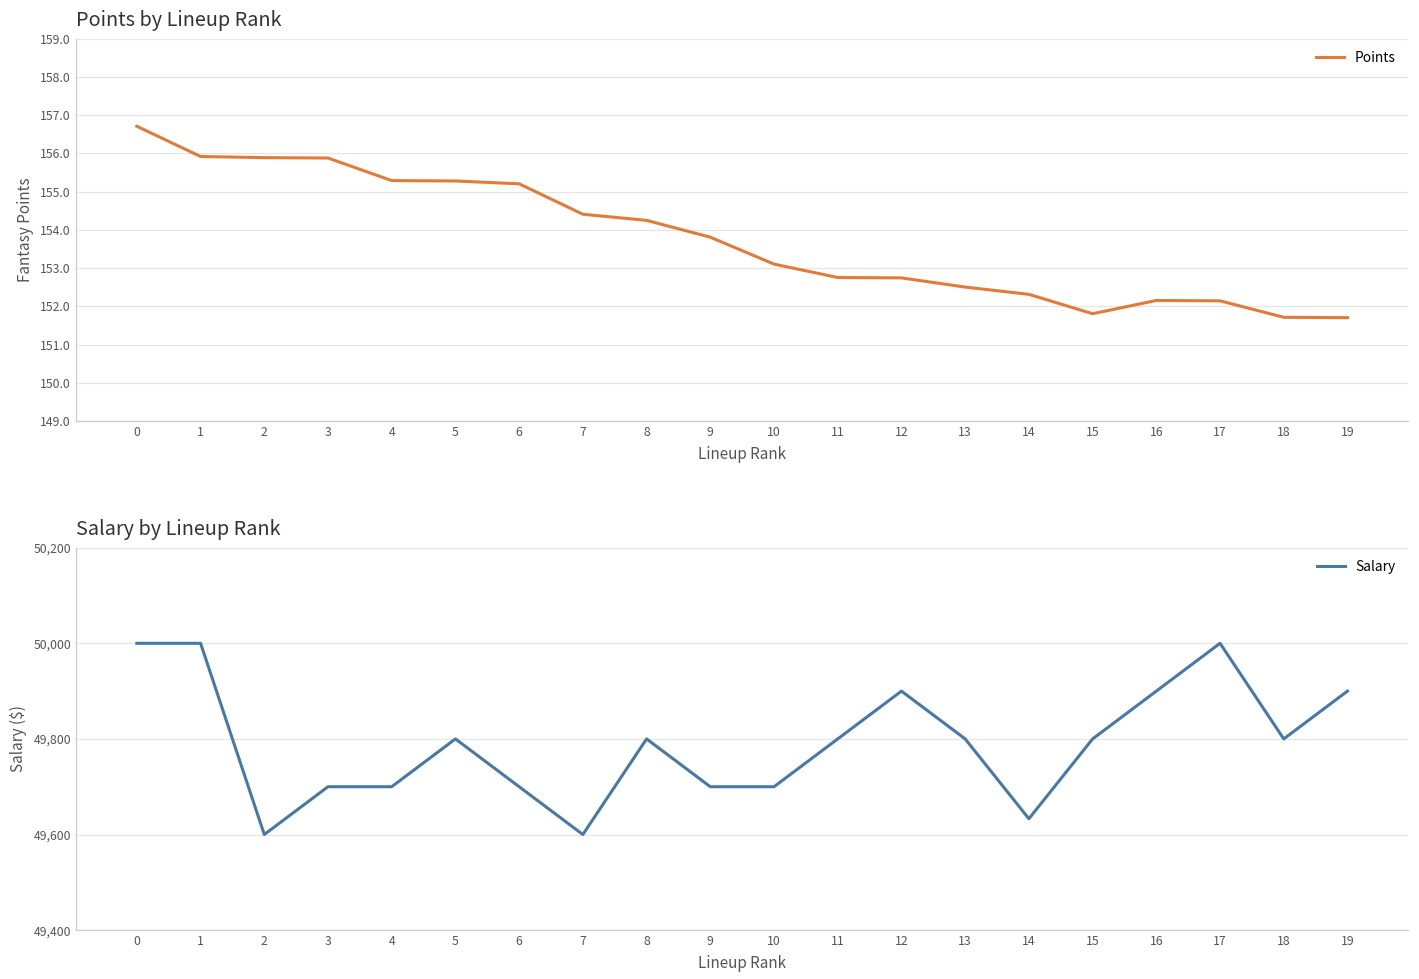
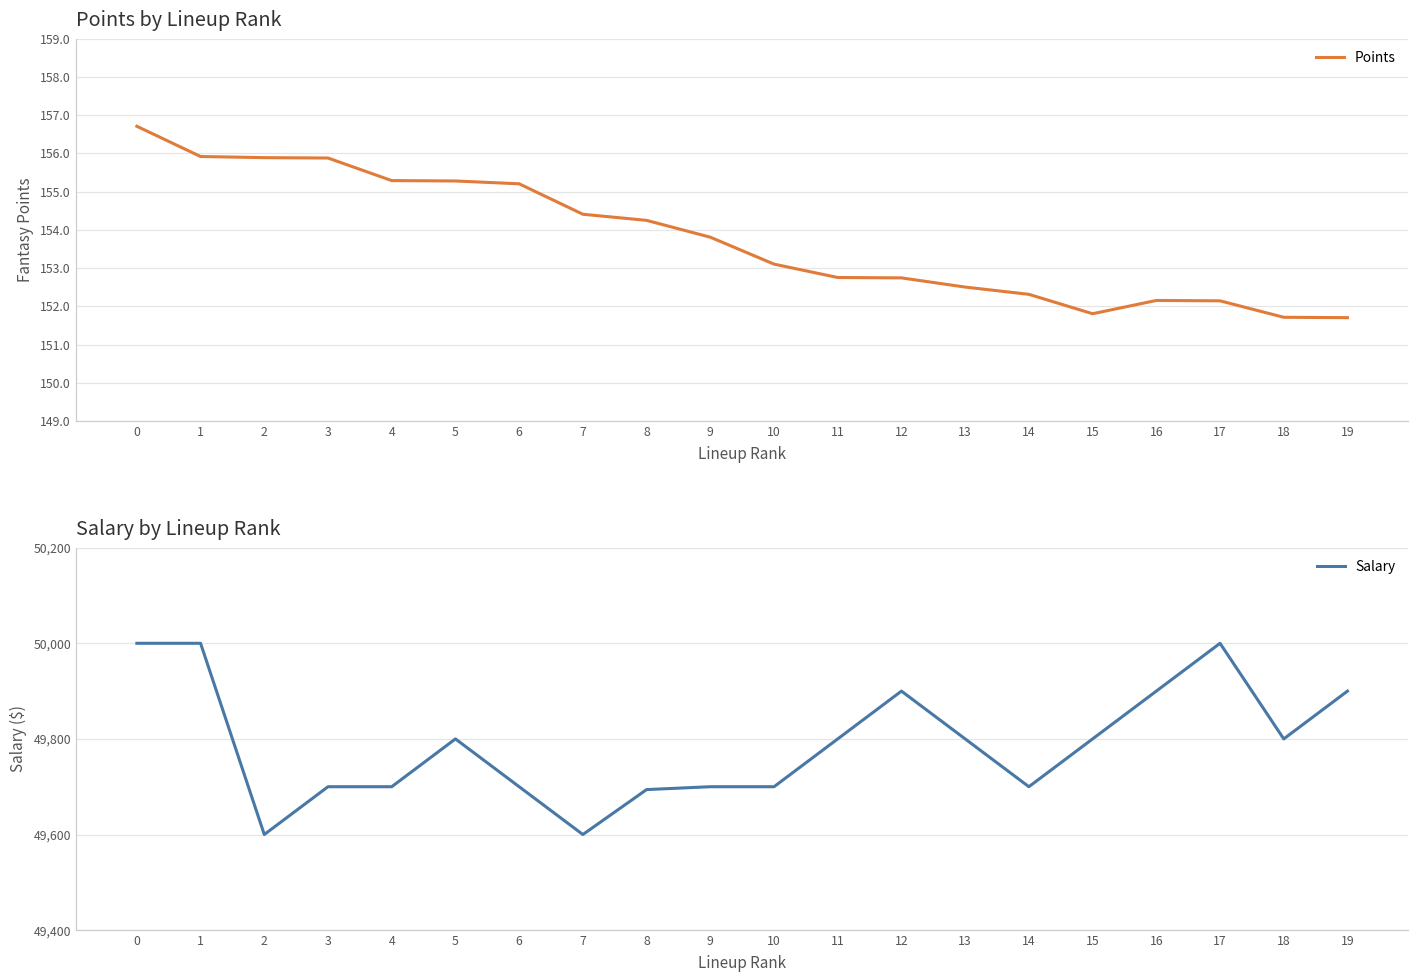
Salary by Lineup Rank, 8: 49,800 -> 49,690
Salary by Lineup Rank, 14: 49,630 -> 49,700
